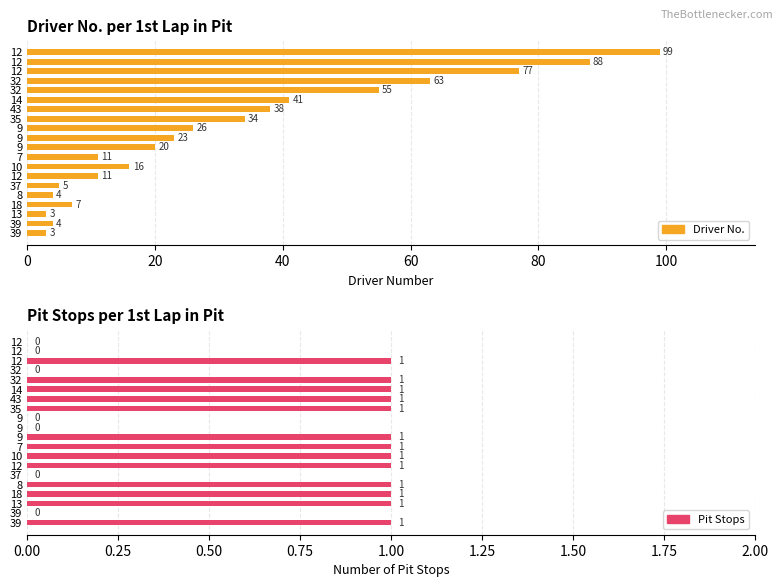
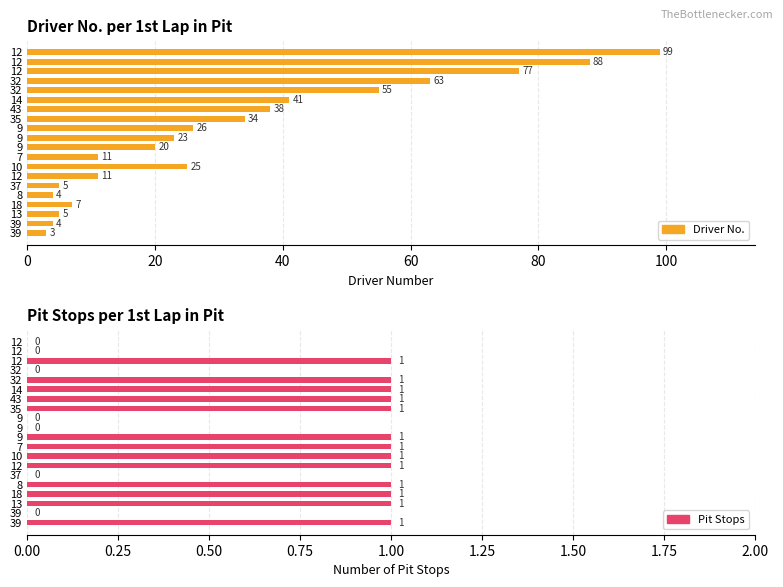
Driver No. per 1st Lap in Pit, 10: 16 -> 25
Driver No. per 1st Lap in Pit, 13: 3 -> 5
